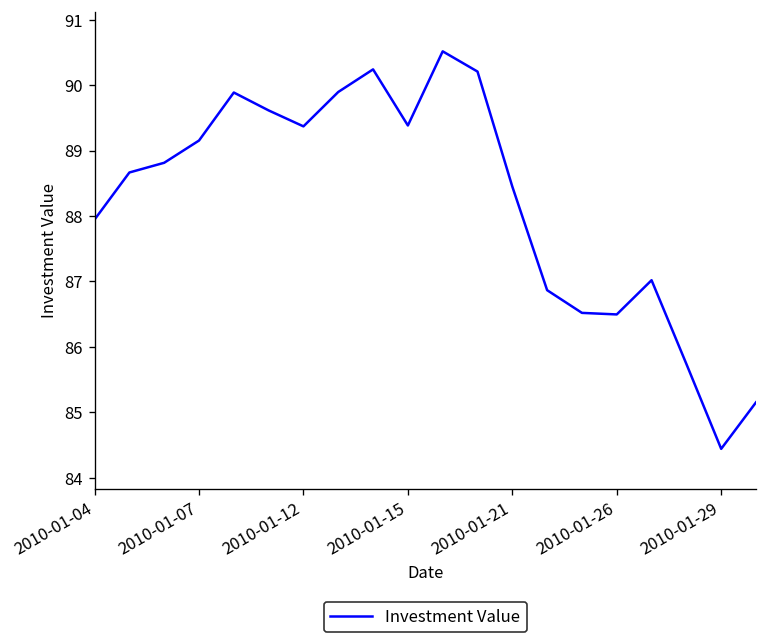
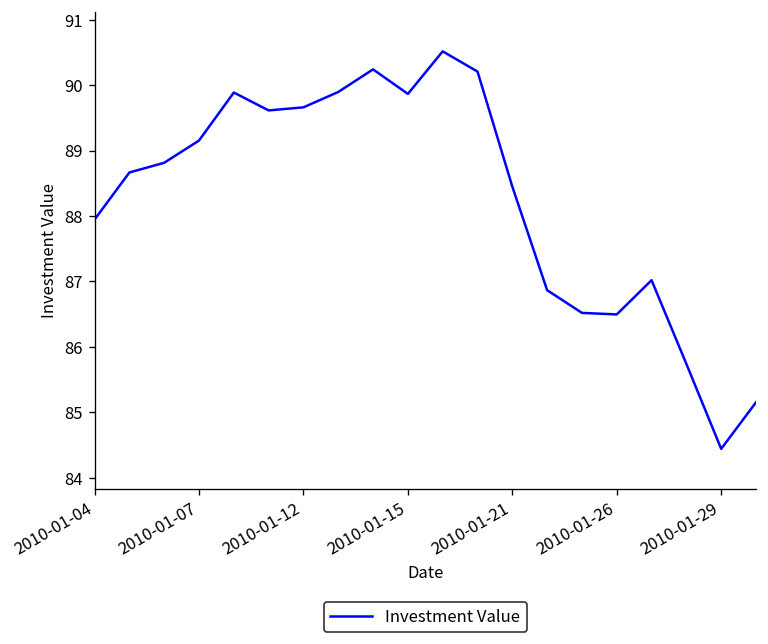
2010-01-12: 89.4 -> 89.7
2010-01-15: 89.4 -> 89.9
